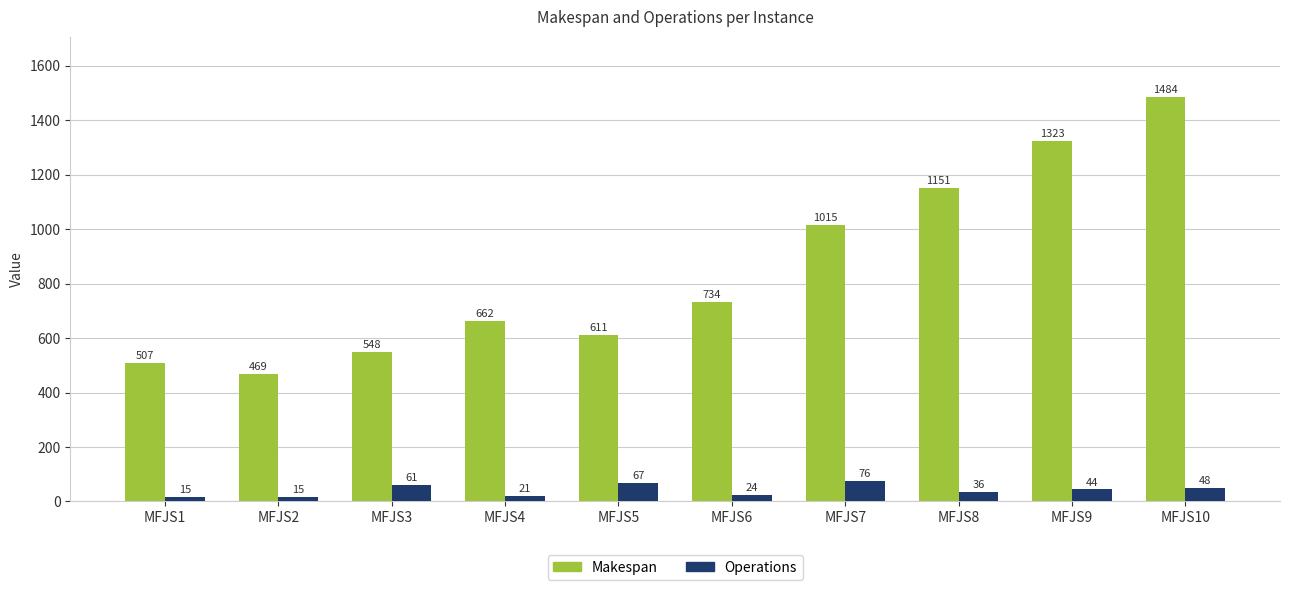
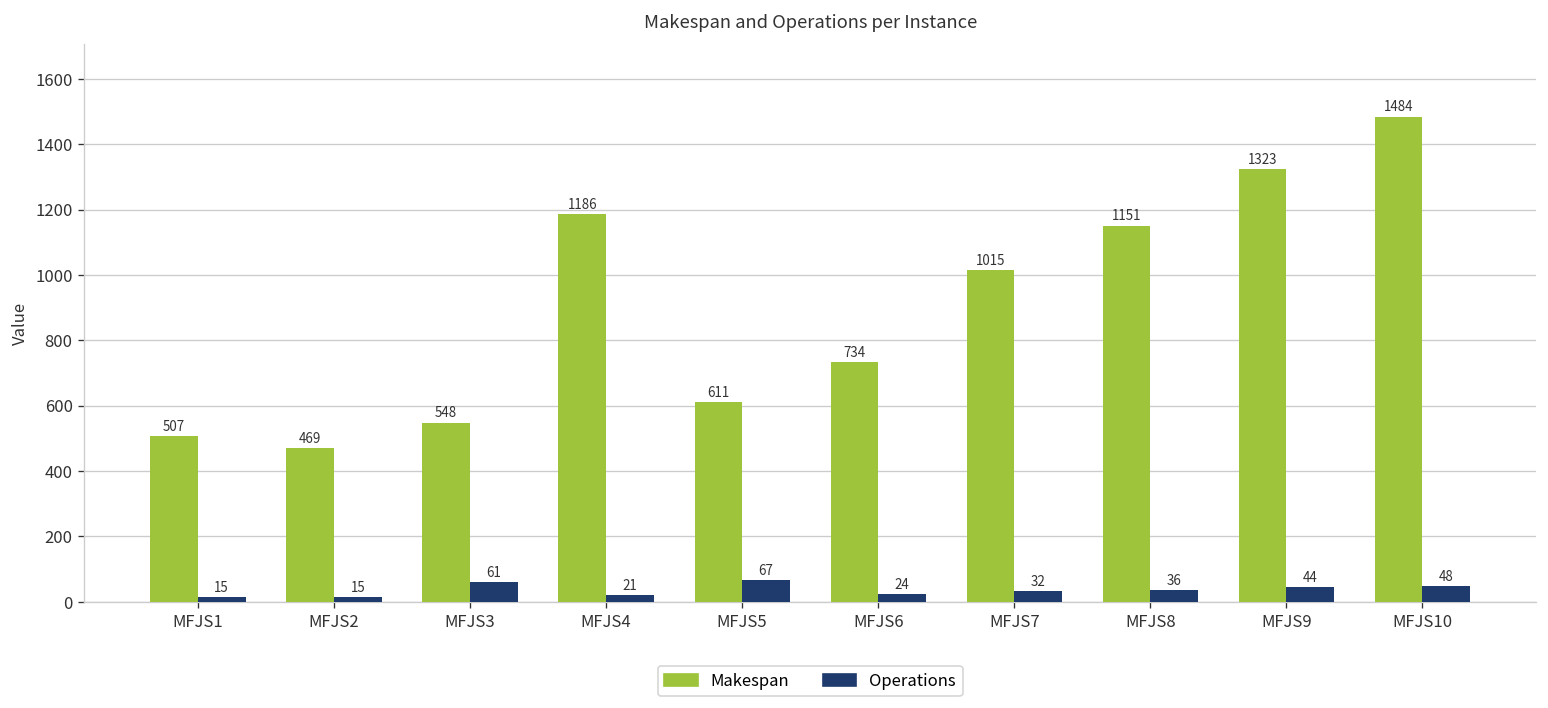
Makespan, MFJS4: 662 -> 1186
Operations, MFJS7: 76 -> 32
